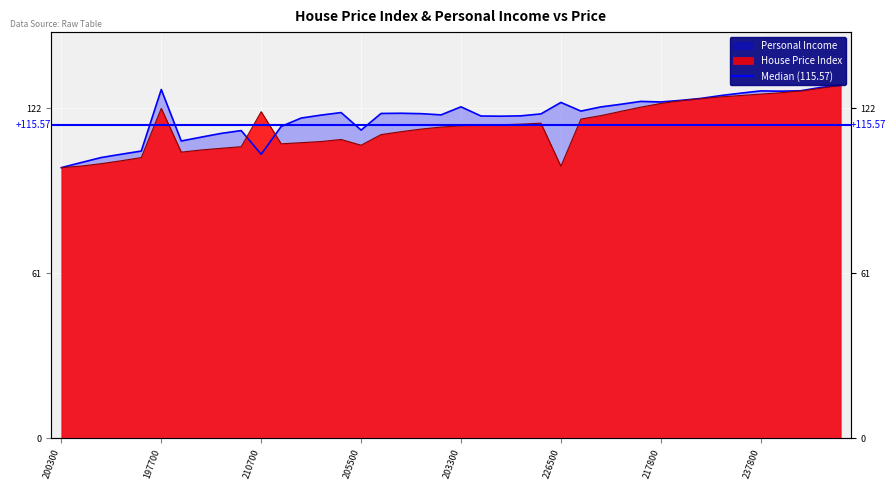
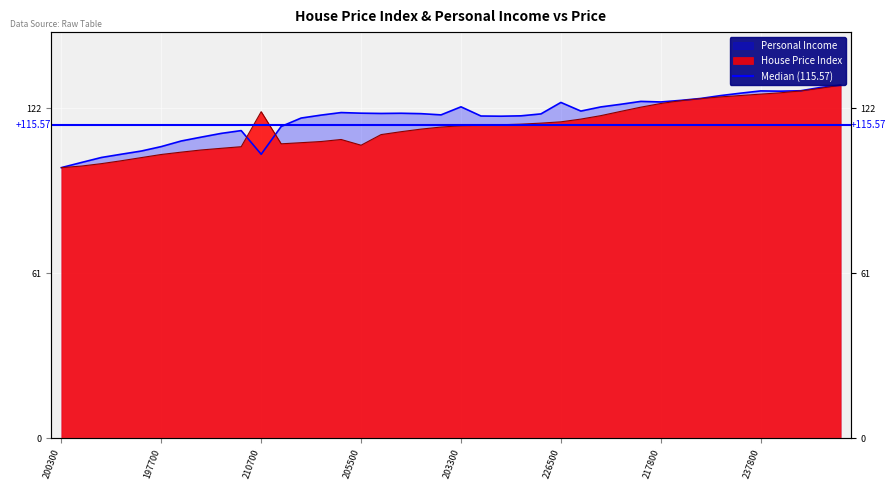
Personal Income, 197700: 129 -> 108
House Price Index, 197700: 122 -> 105
Personal Income, 205500: 114 -> 120
House Price Index, 226500: 101 -> 117
